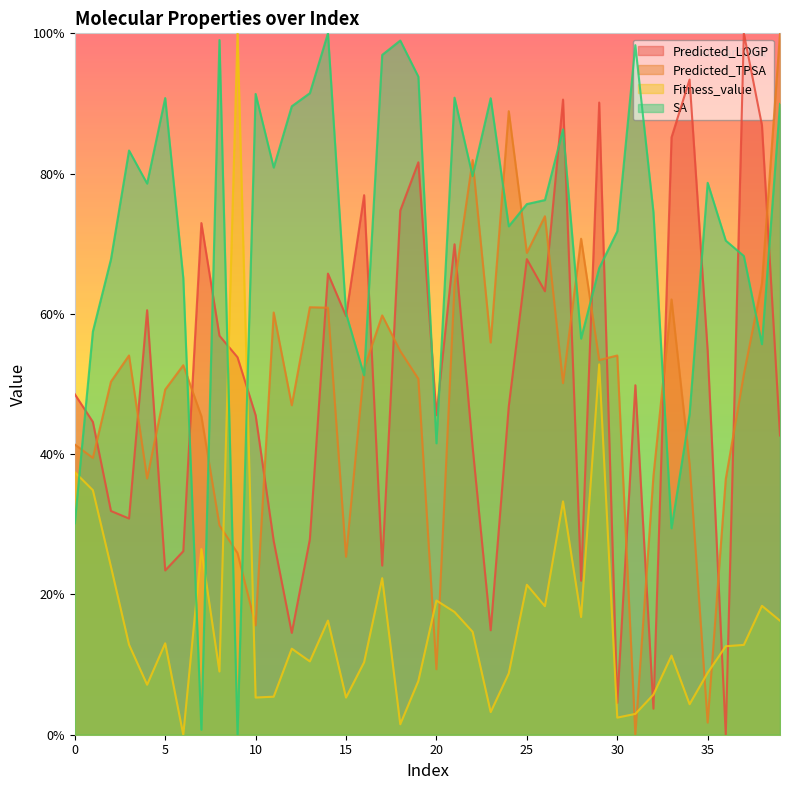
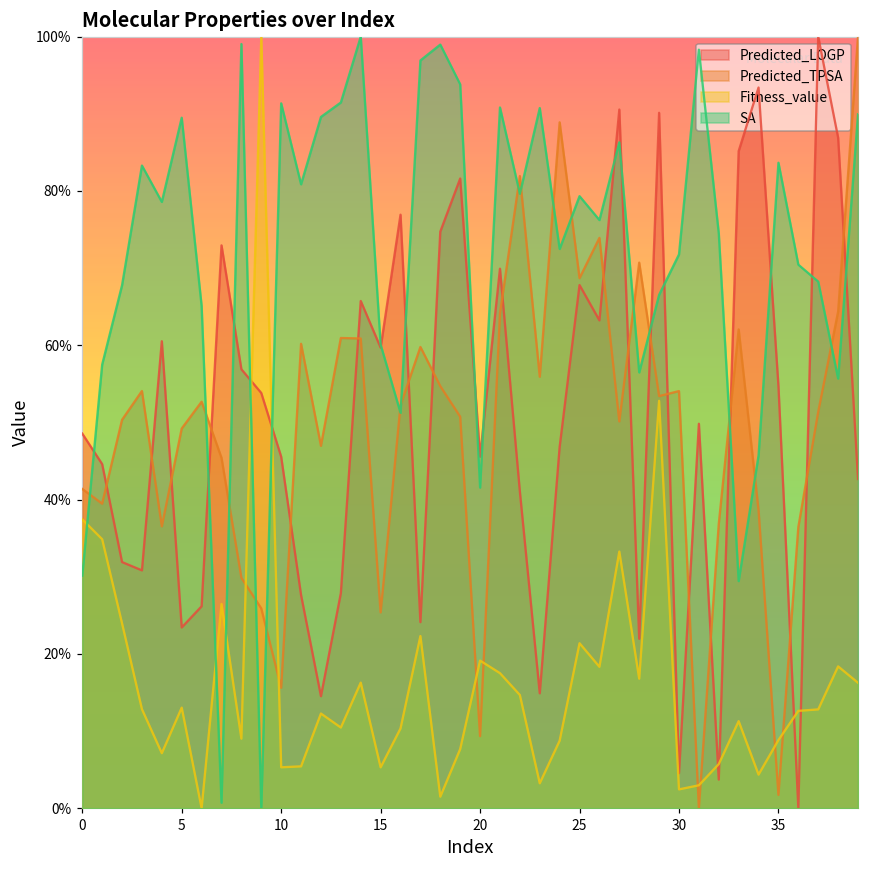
SA, 5: 91% -> 89%
SA, 25: 76% -> 79%
SA, 35: 79% -> 84%
